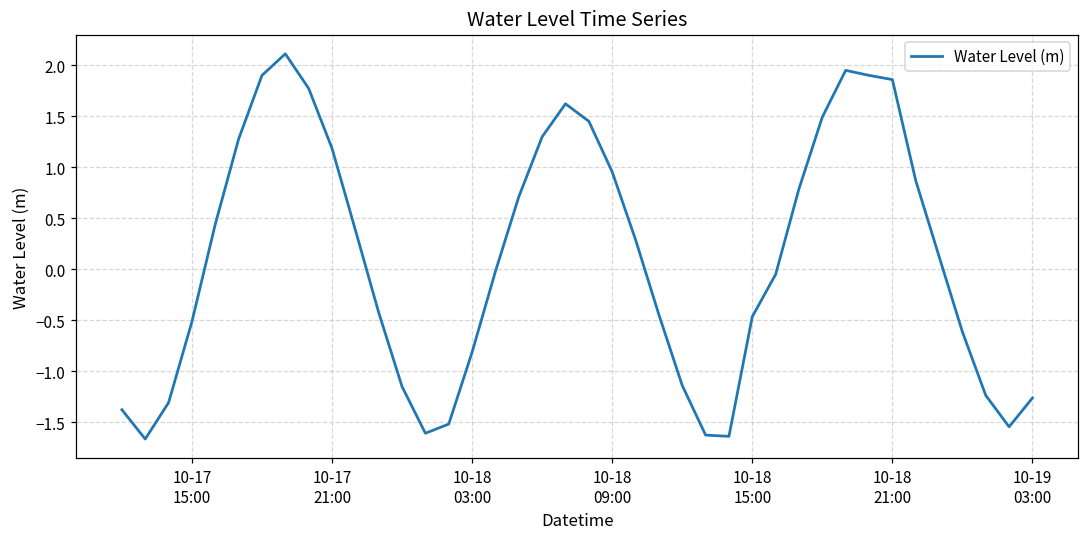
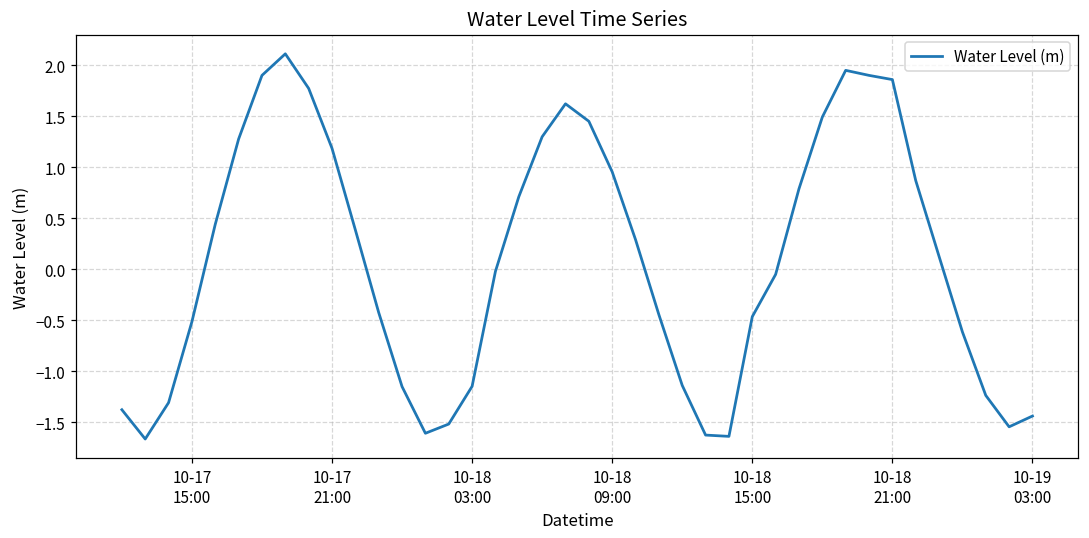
10-18 03:00: -0.8 -> -1.1
10-19 03:00: -1.3 -> -1.4
